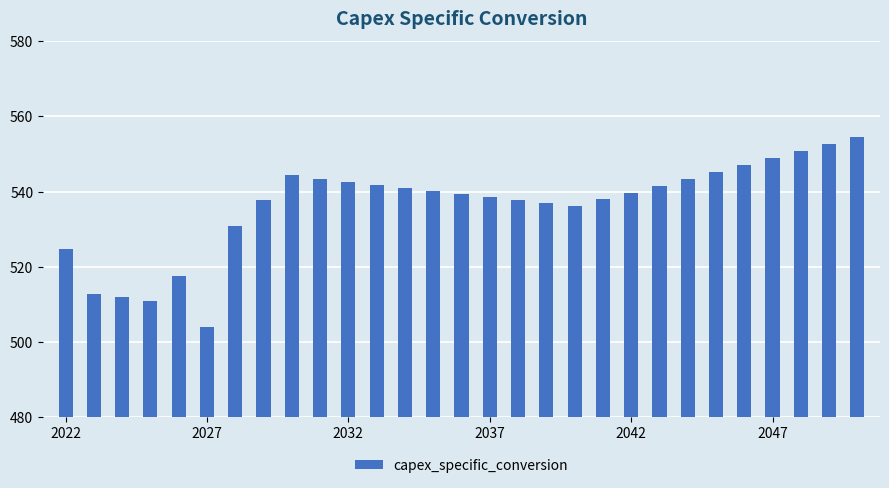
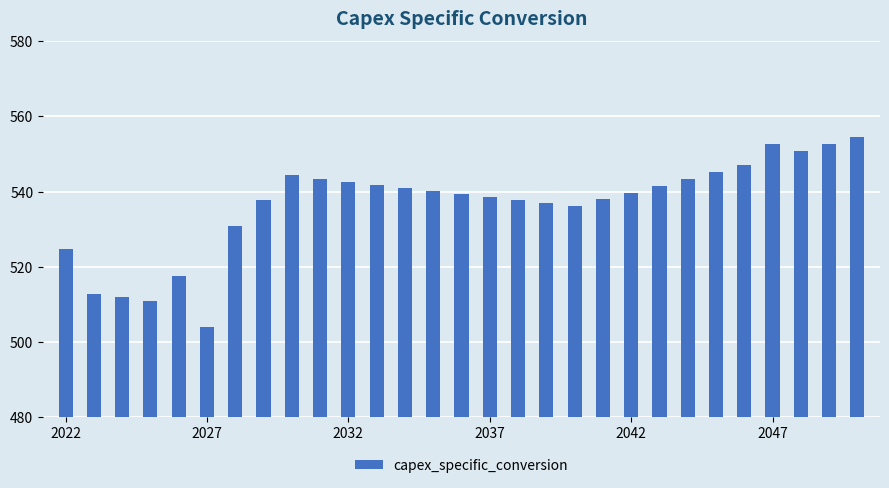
2047: 549 -> 553
